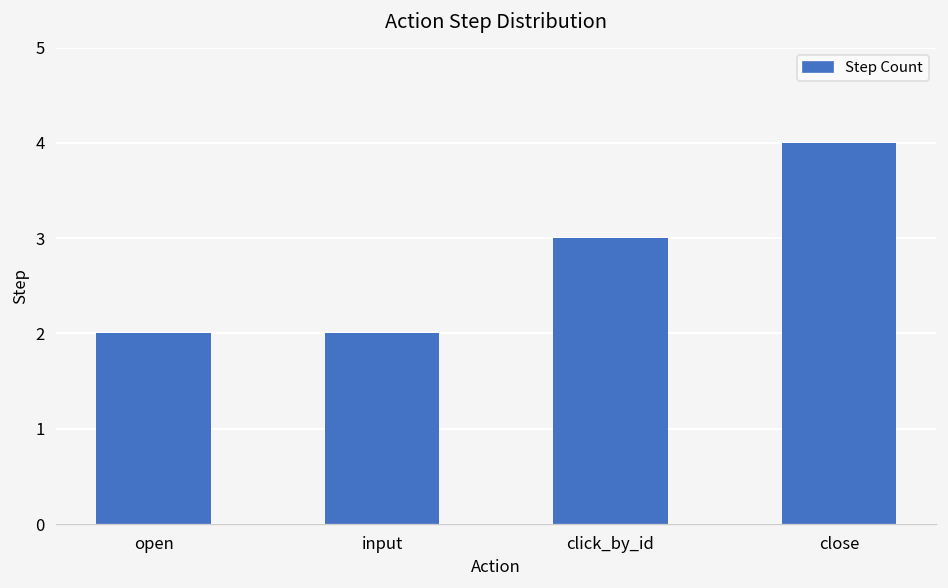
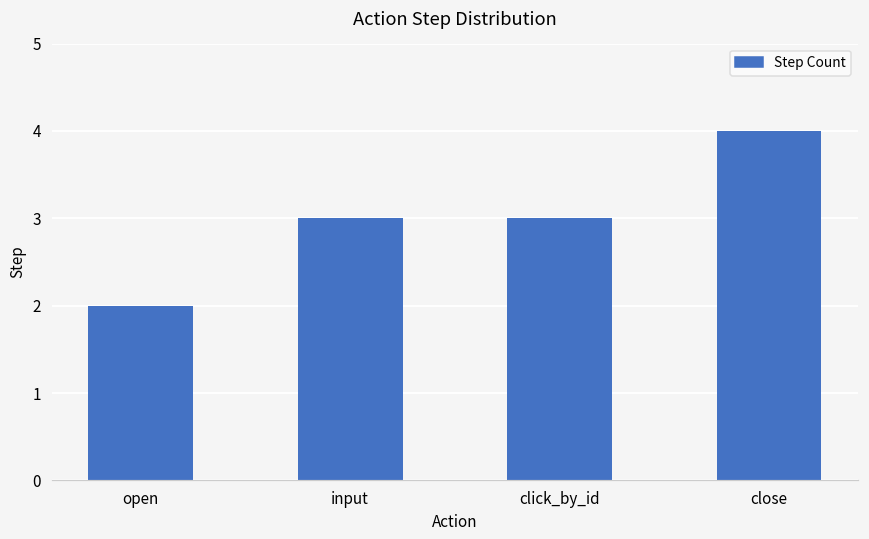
input: 2 -> 3
